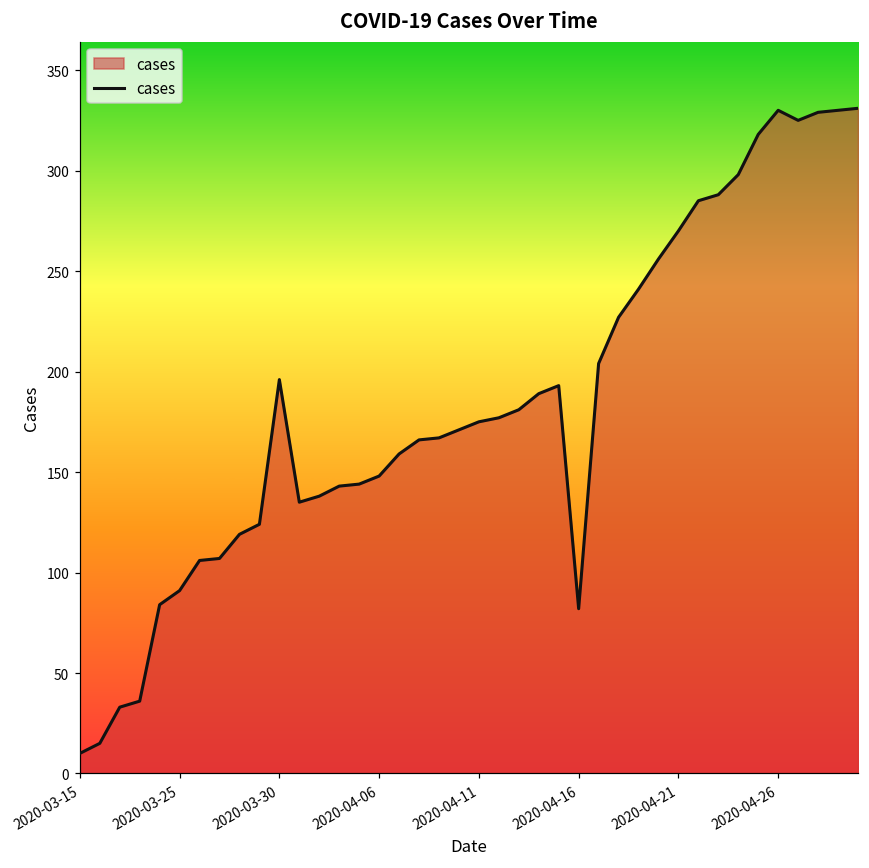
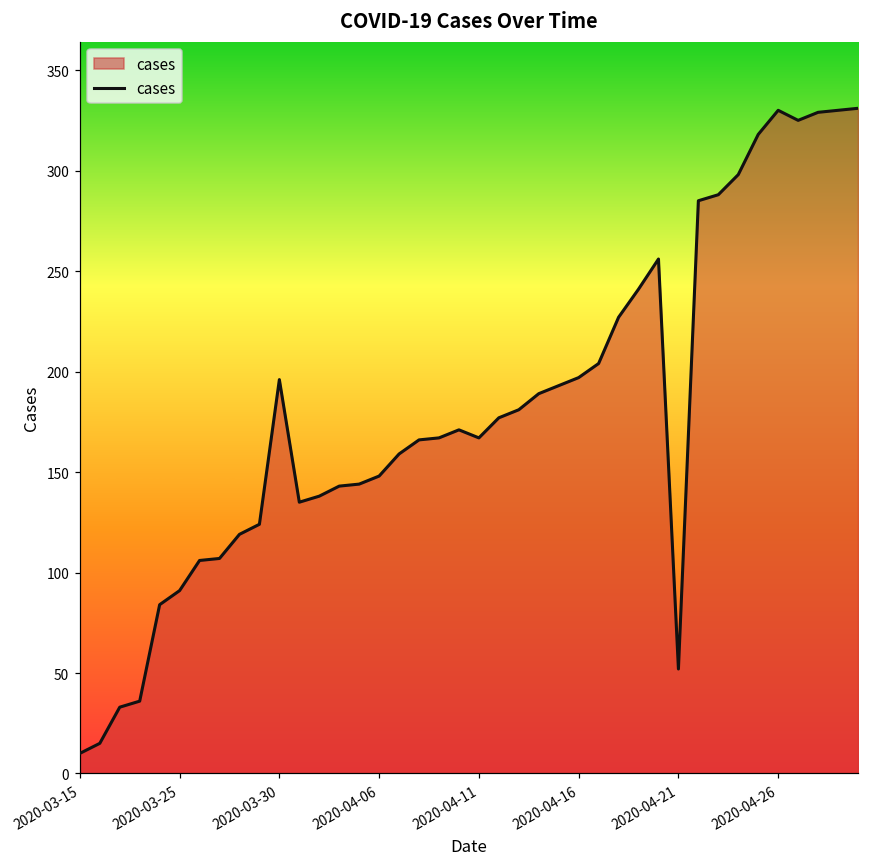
2020-04-11: 175 -> 167
2020-04-16: 82 -> 197
2020-04-21: 270 -> 52
